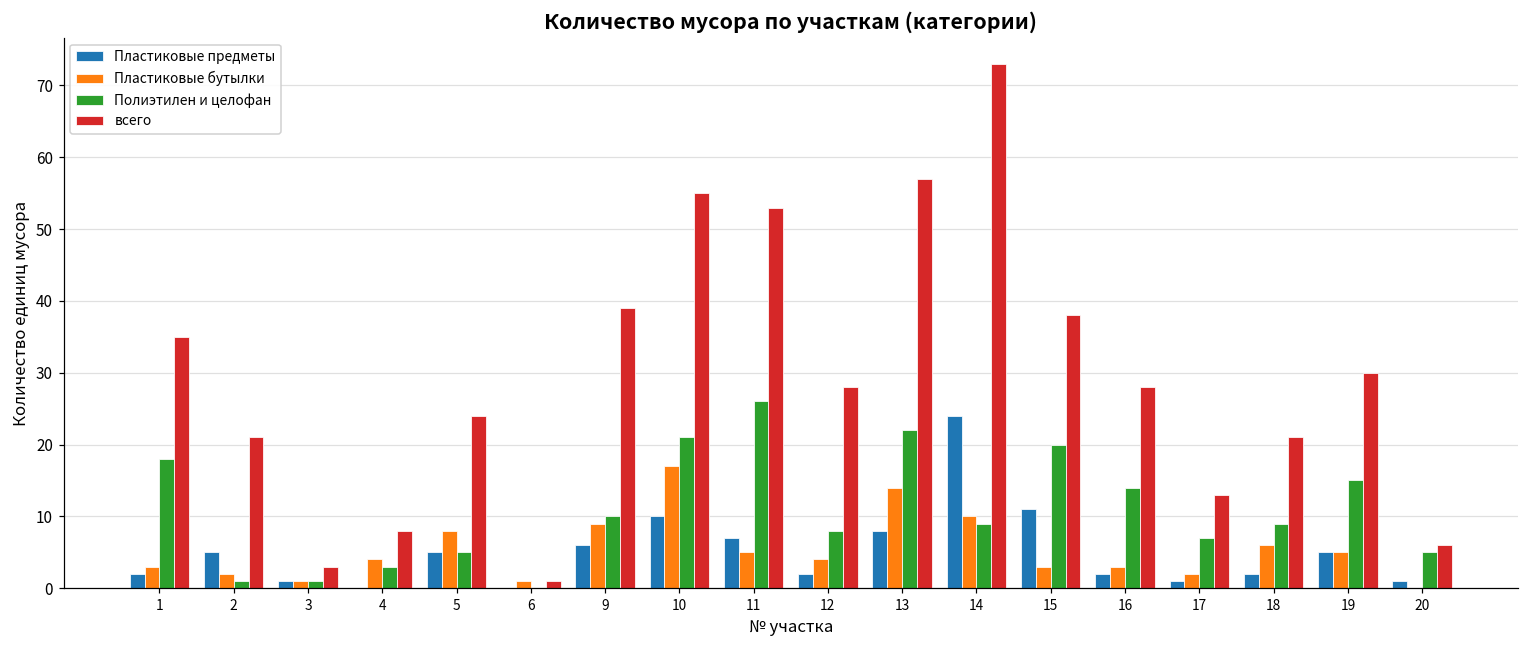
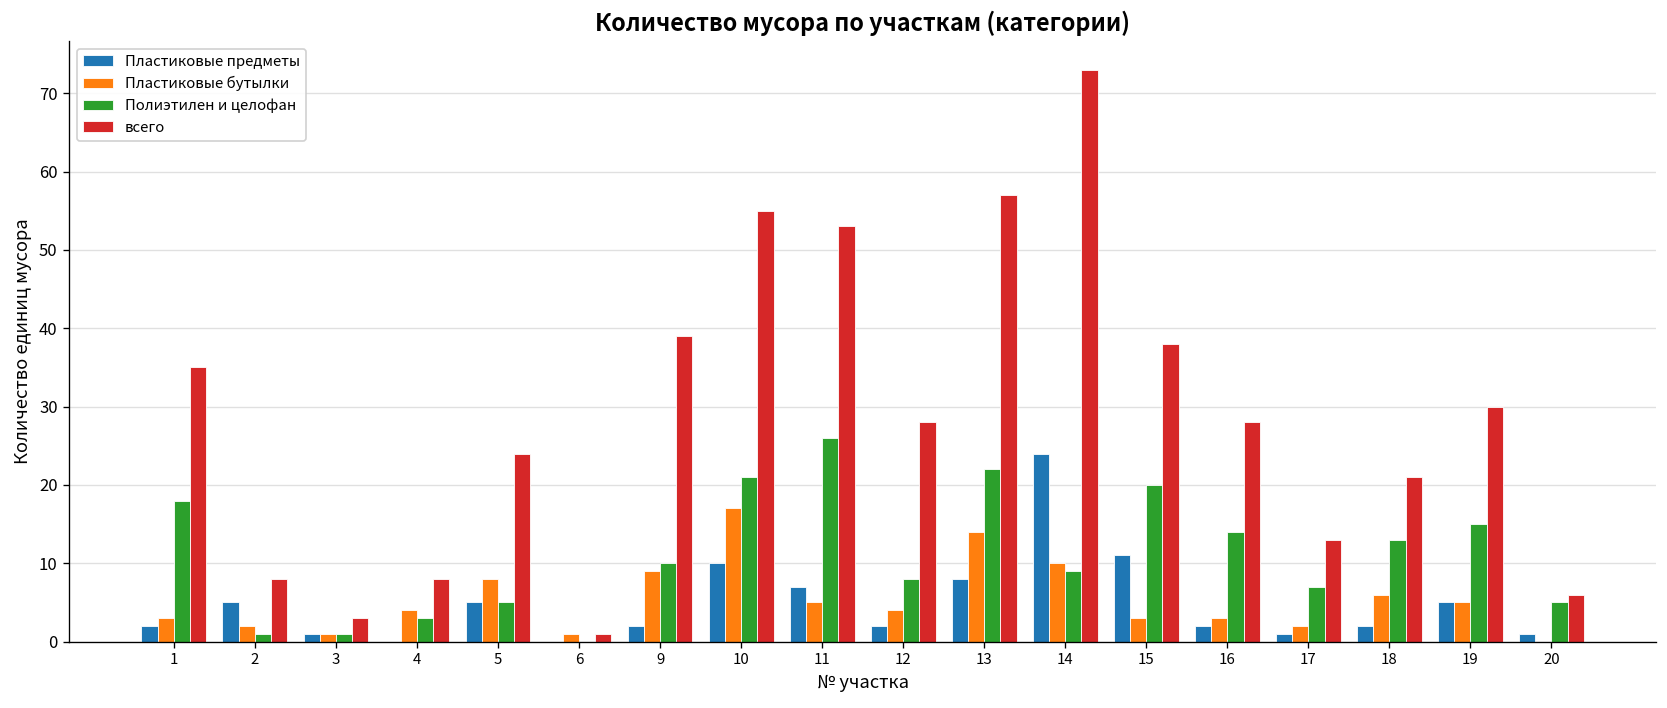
всего, 2: 21 -> 8
Пластиковые предметы, 9: 6 -> 2
Полиэтилен и целофан, 18: 9 -> 13
